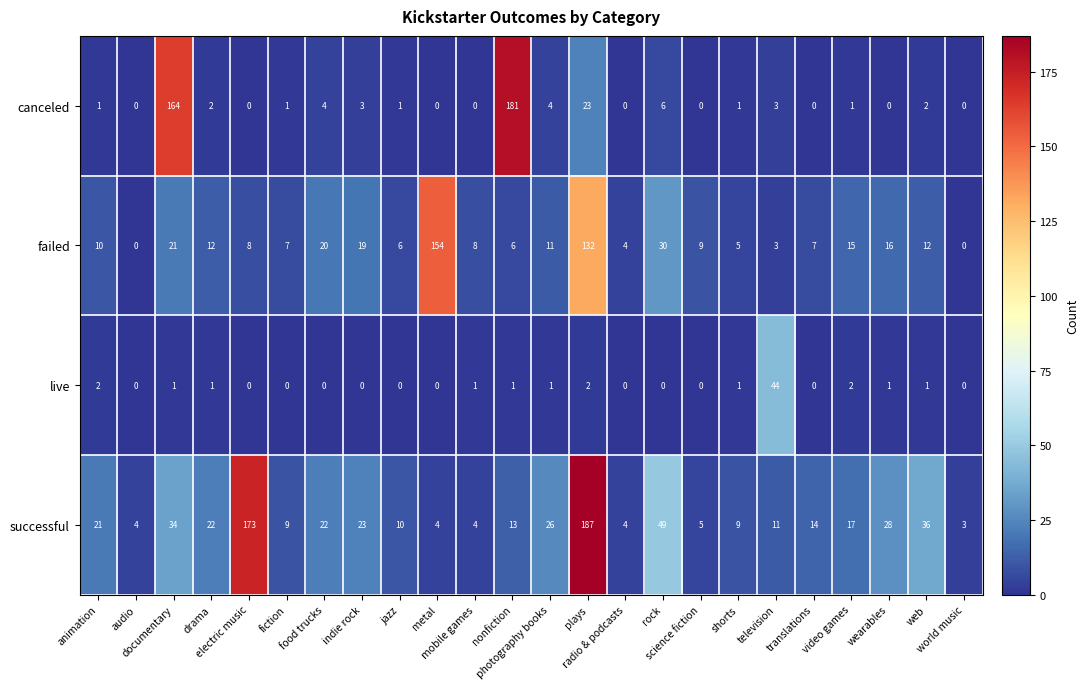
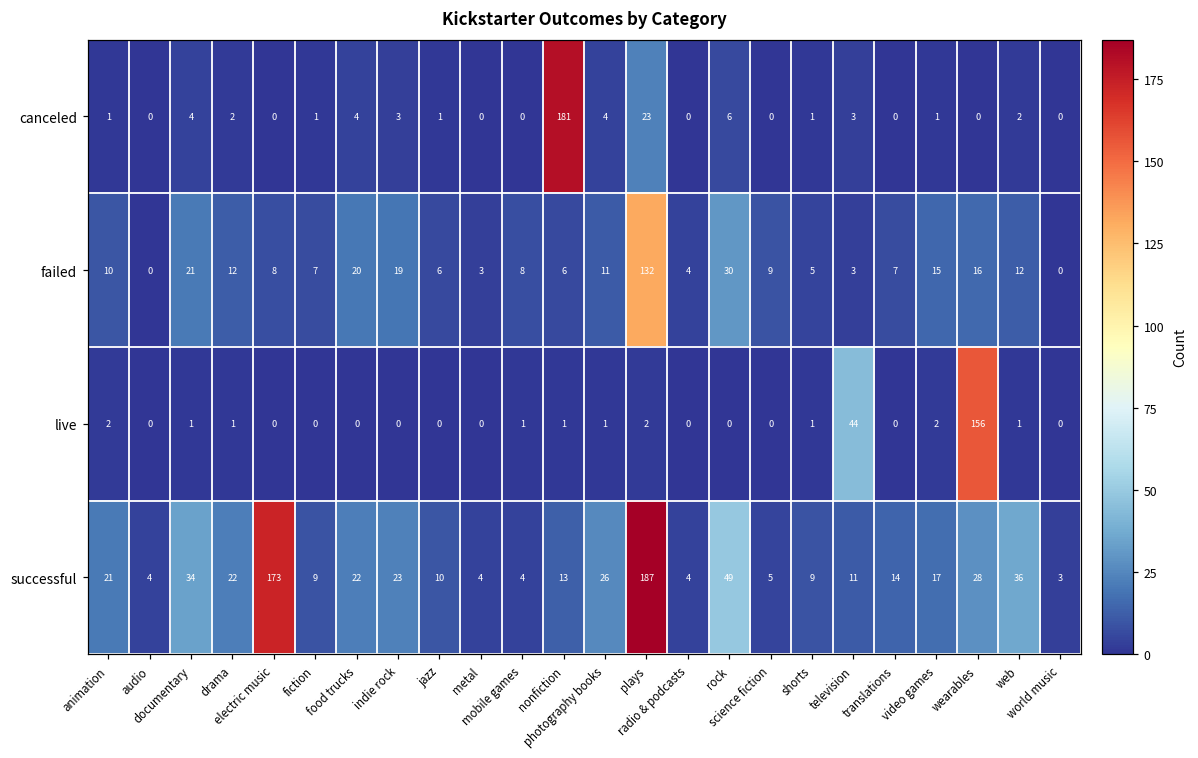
canceled, documentary: 164 -> 4
failed, metal: 154 -> 3
live, wearables: 1 -> 156
